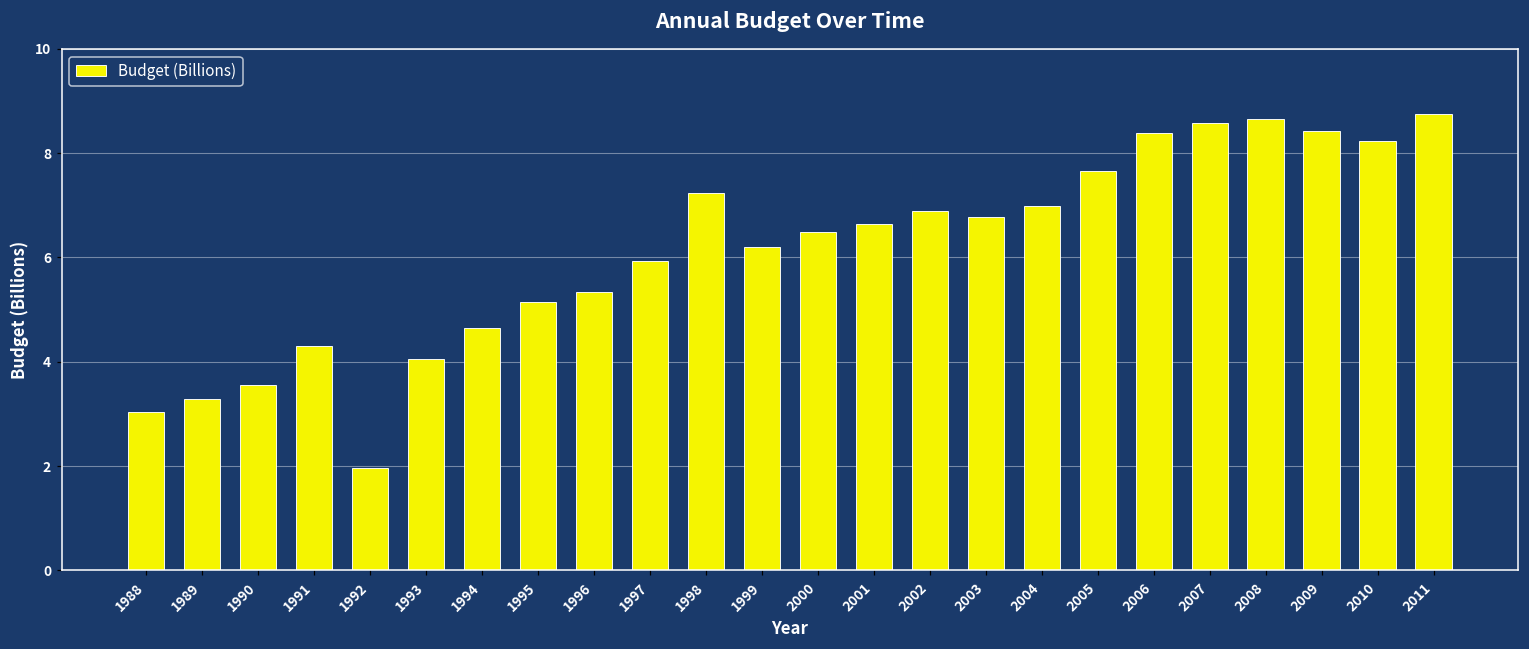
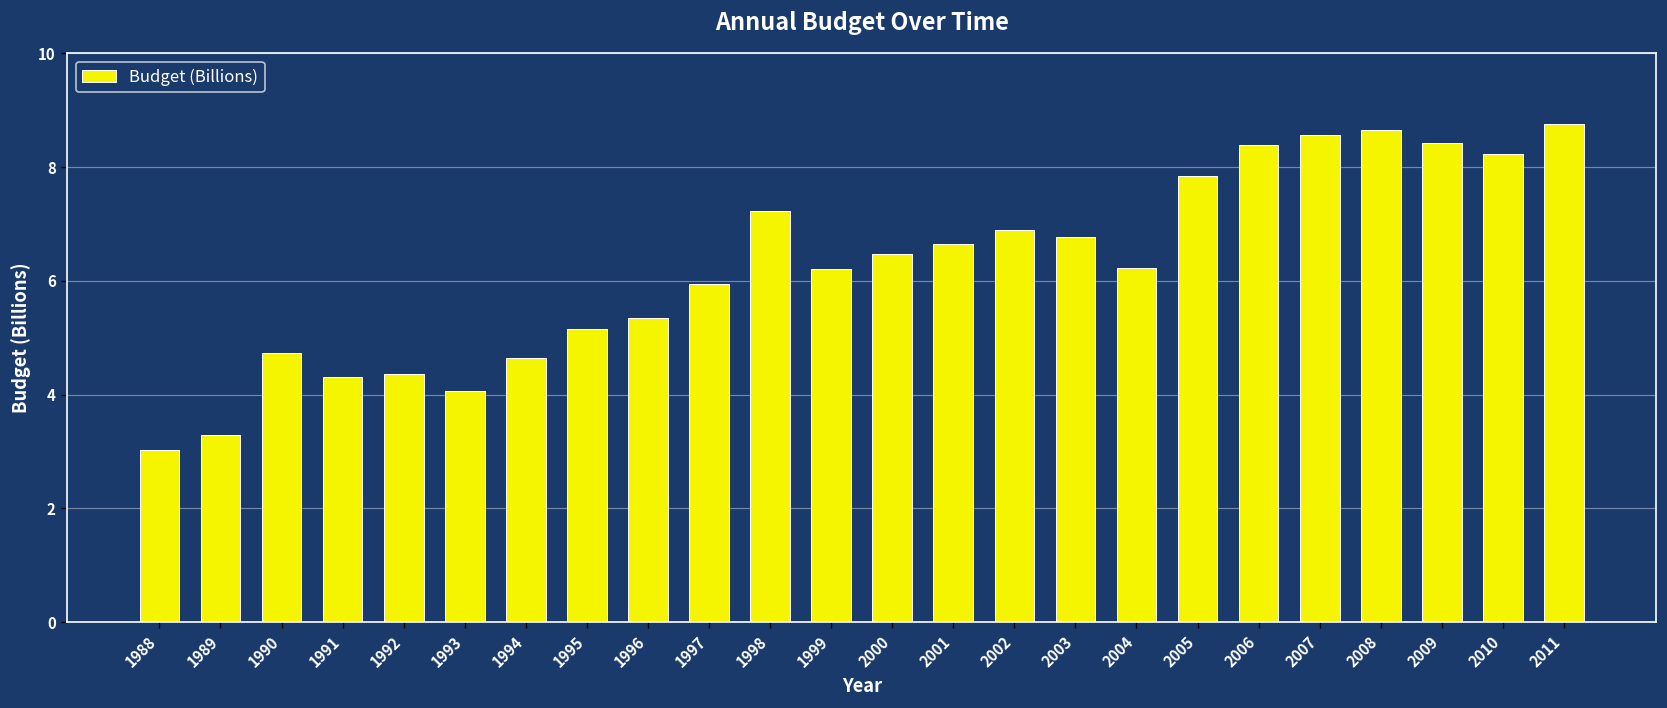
1990: 3.6 -> 4.7
1992: 2.0 -> 4.4
2004: 7.0 -> 6.2
2005: 7.7 -> 7.9
